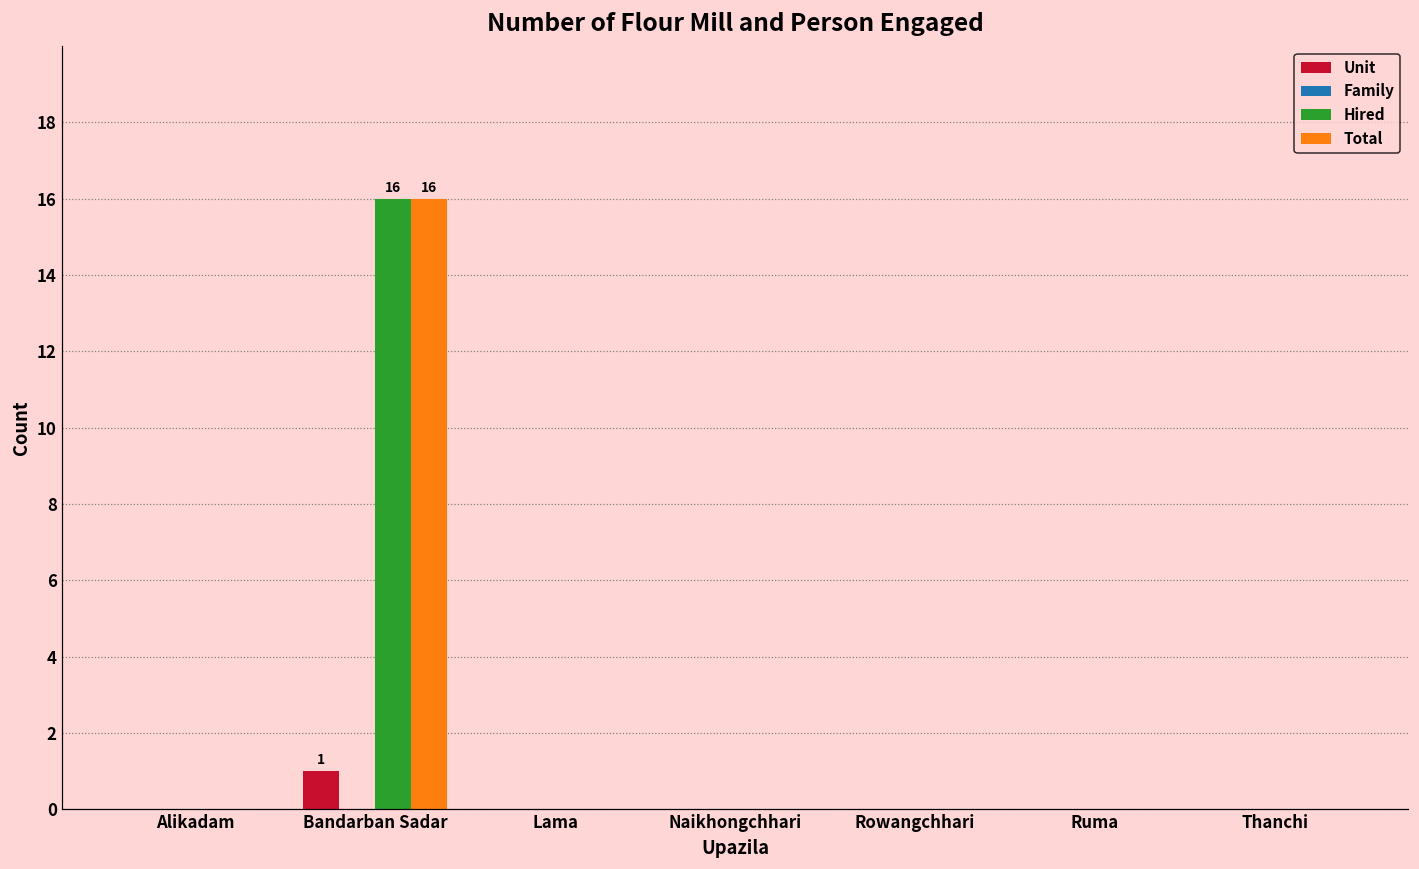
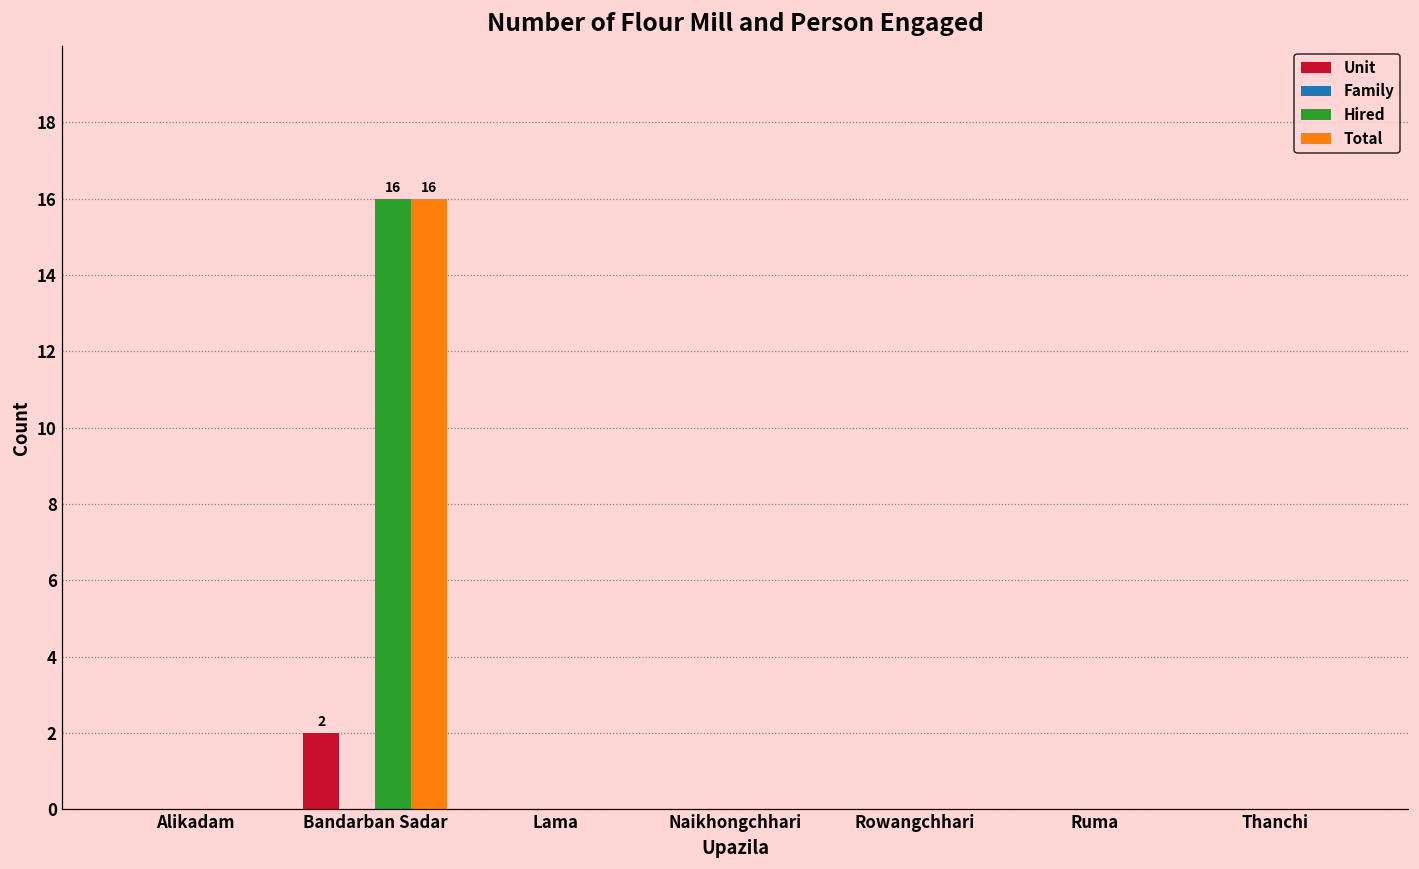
Unit, Bandarban Sadar: 1 -> 2
